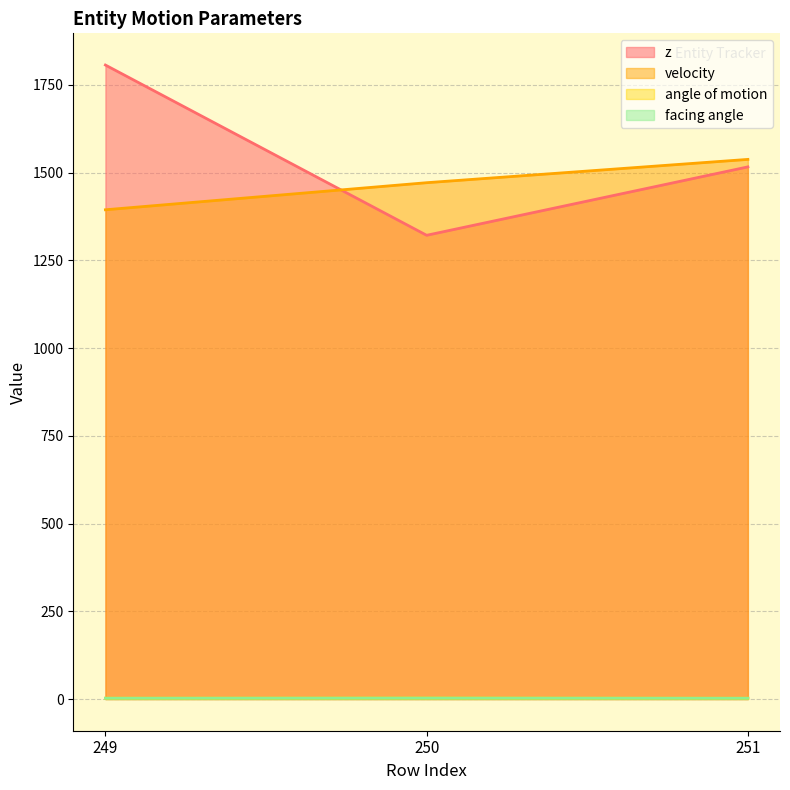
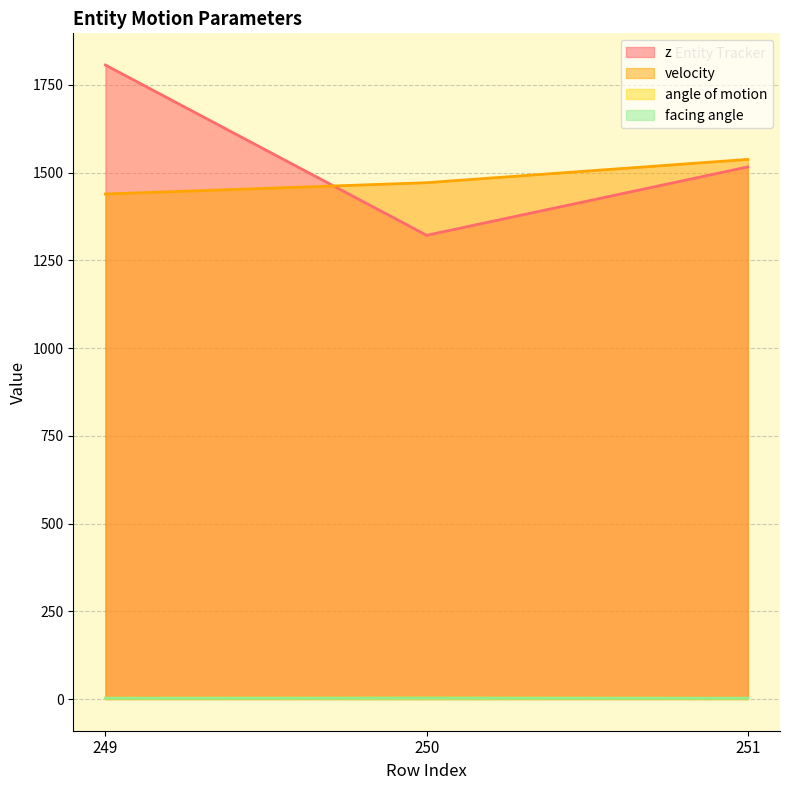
velocity, 249: 1390 -> 1440
